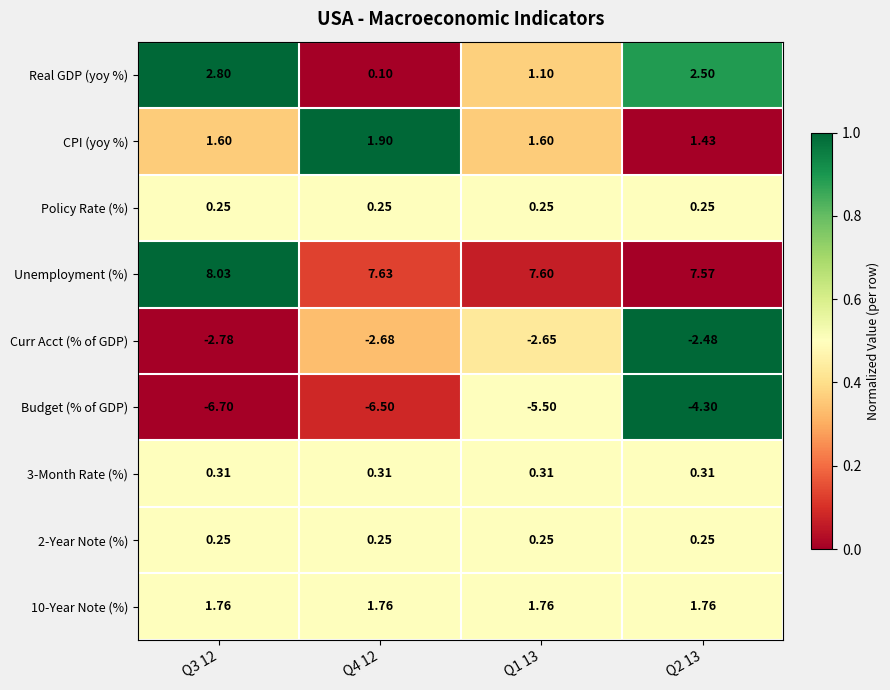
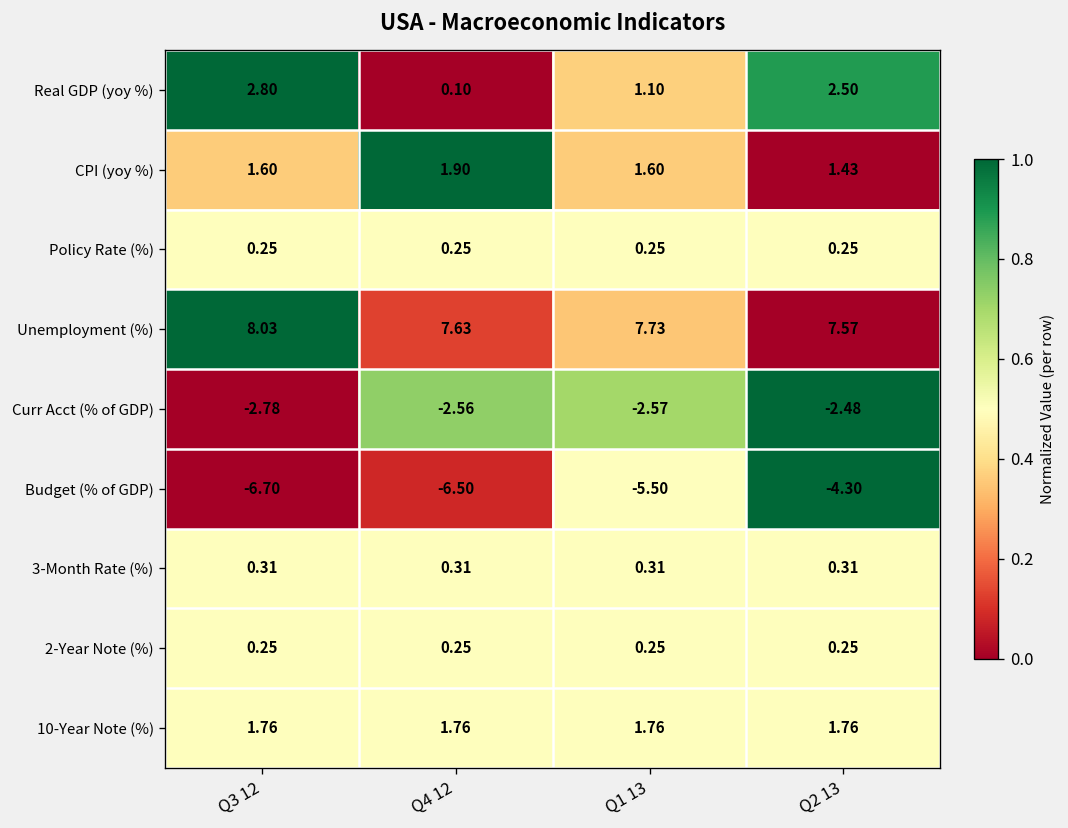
Unemployment (%), Q1 13: 7.60 -> 7.73
Curr Acct (% of GDP), Q4 12: -2.68 -> -2.56
Curr Acct (% of GDP), Q1 13: -2.65 -> -2.57
